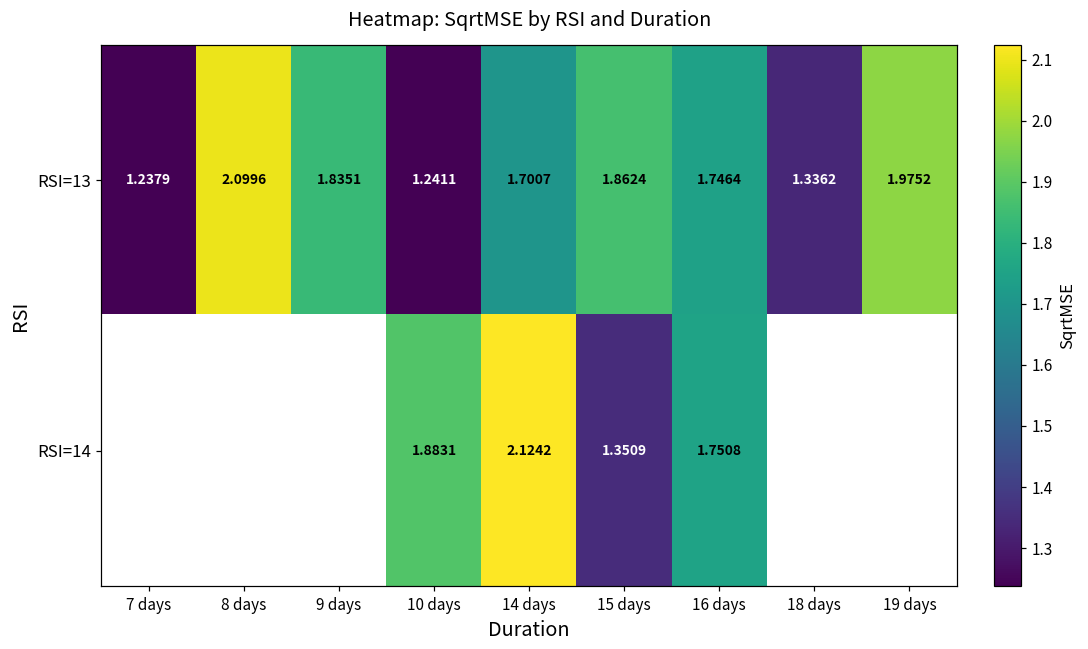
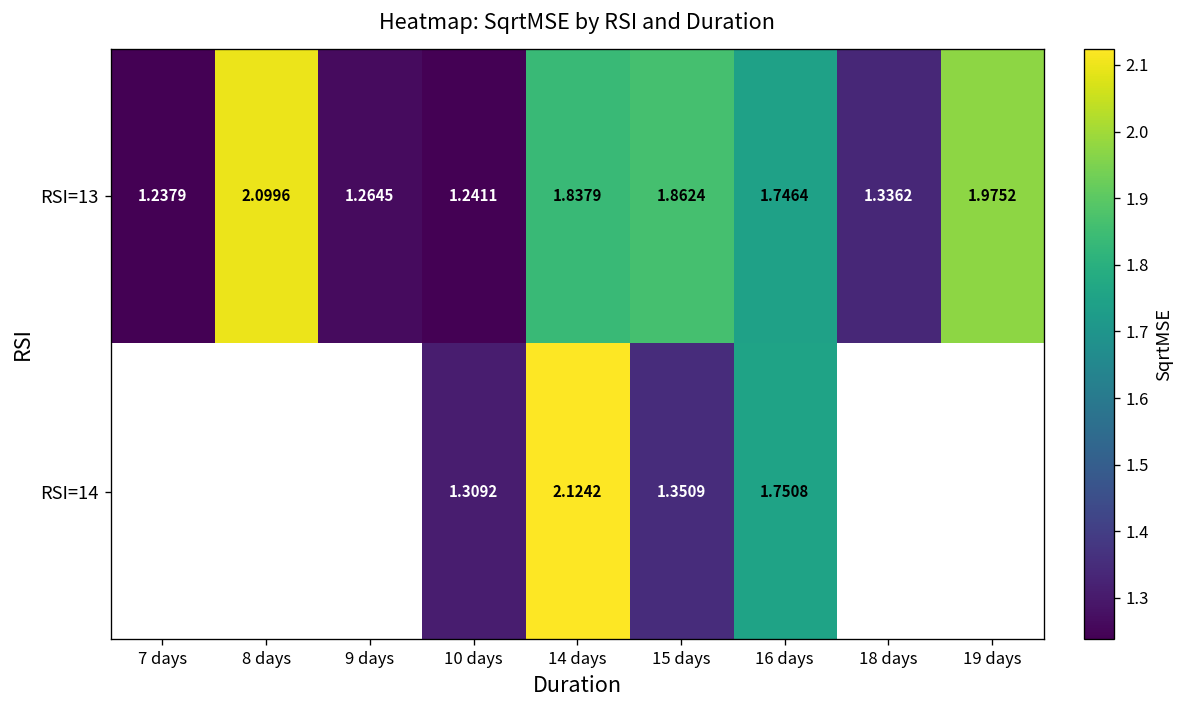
RSI=13, 9 days: 1.8351 -> 1.2645
RSI=13, 14 days: 1.7007 -> 1.8379
RSI=14, 10 days: 1.8831 -> 1.3092
